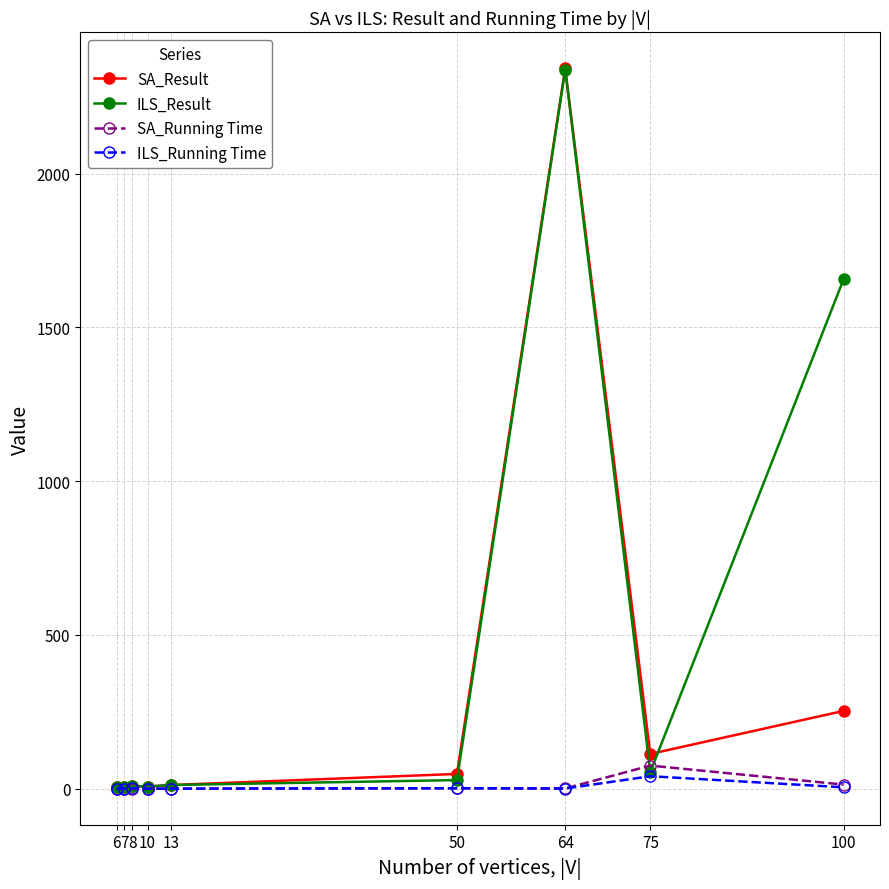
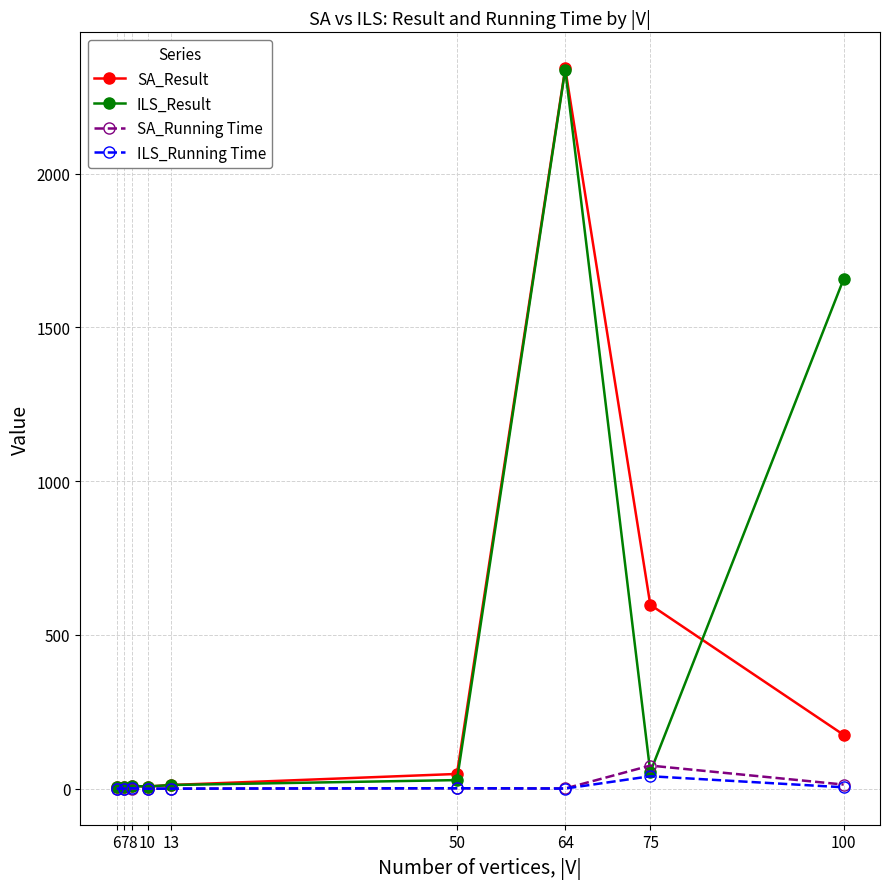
SA_Result, 75: 110 -> 600
SA_Result, 100: 250 -> 180
